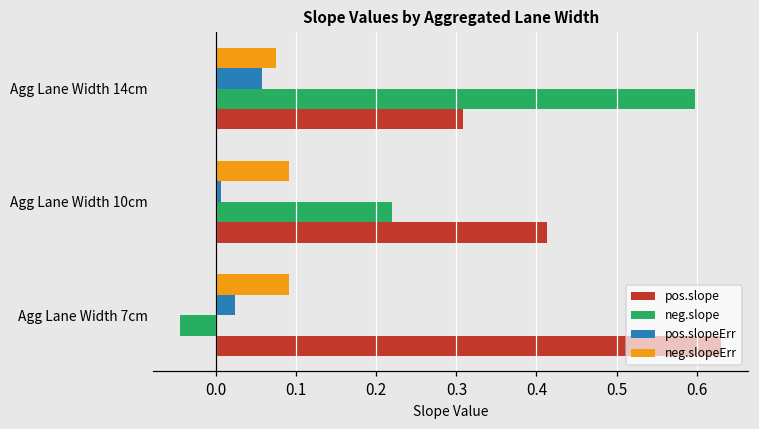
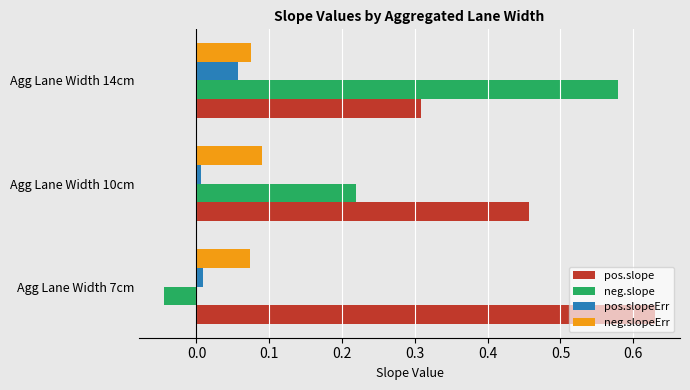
neg.slope, Agg Lane Width 14cm: 0.60 -> 0.58
pos.slope, Agg Lane Width 10cm: 0.41 -> 0.46
neg.slopeErr, Agg Lane Width 7cm: 0.09 -> 0.07
pos.slopeErr, Agg Lane Width 7cm: 0.02 -> 0.01
